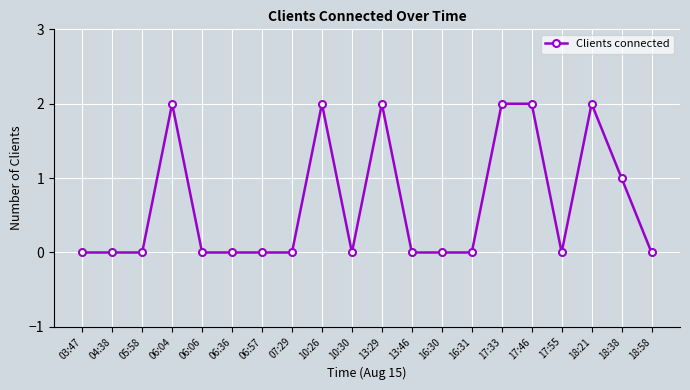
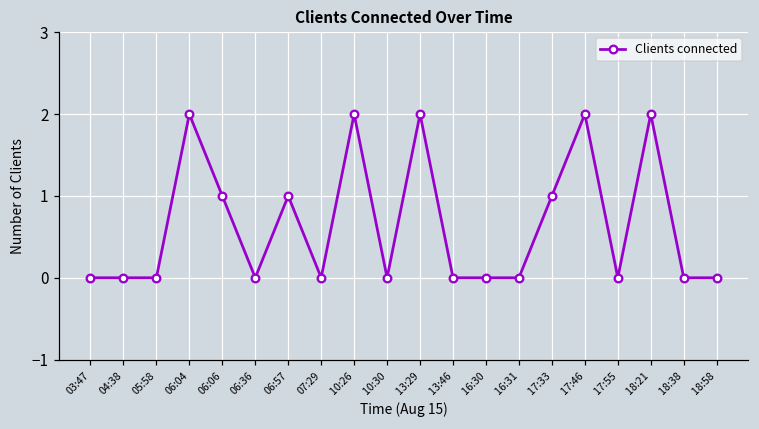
06:06: 0 -> 1
06:57: 0 -> 1
17:33: 2 -> 1
18:38: 1 -> 0
